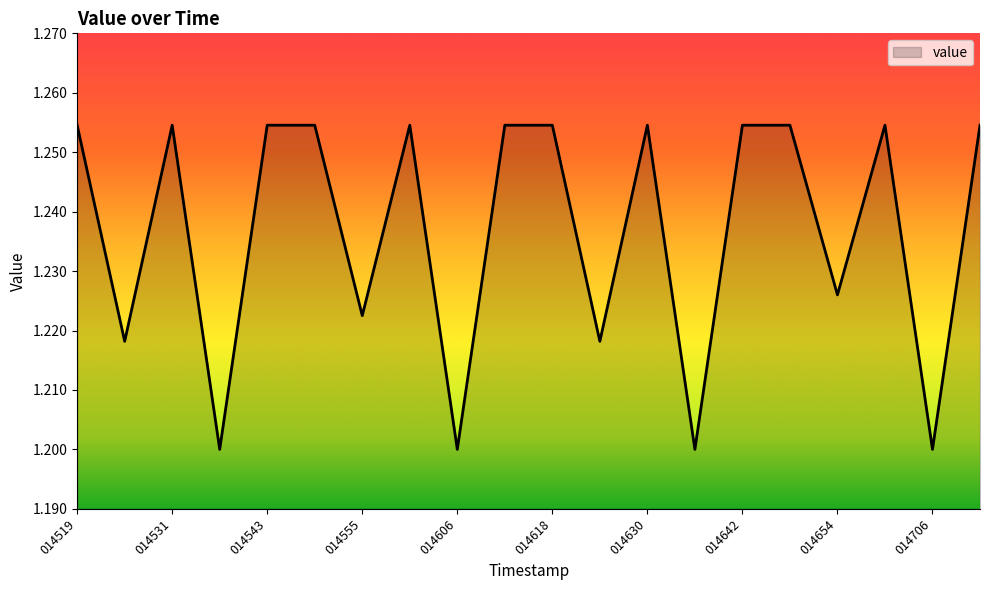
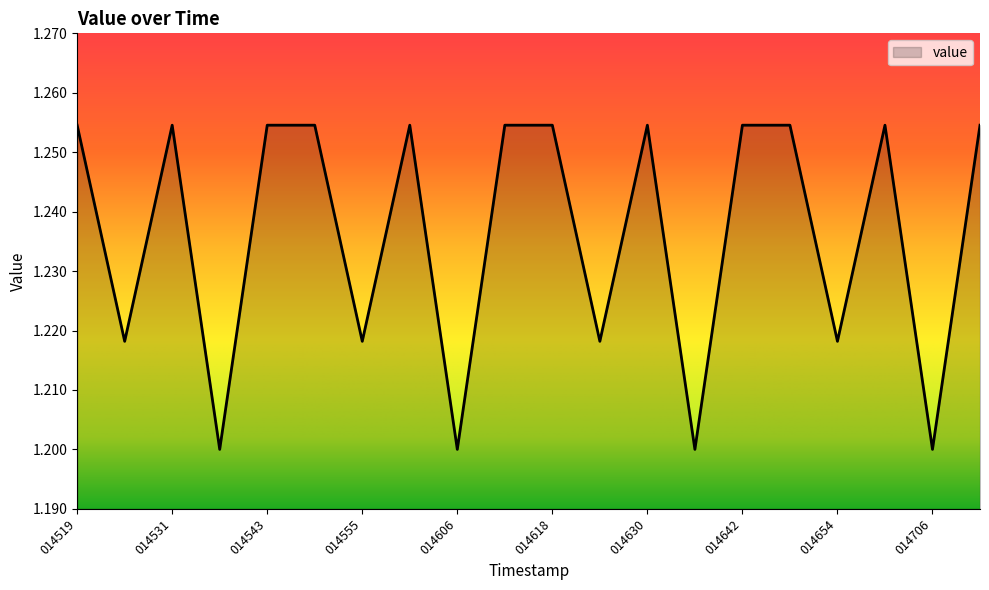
014555: 1.223 -> 1.218
014654: 1.226 -> 1.218
